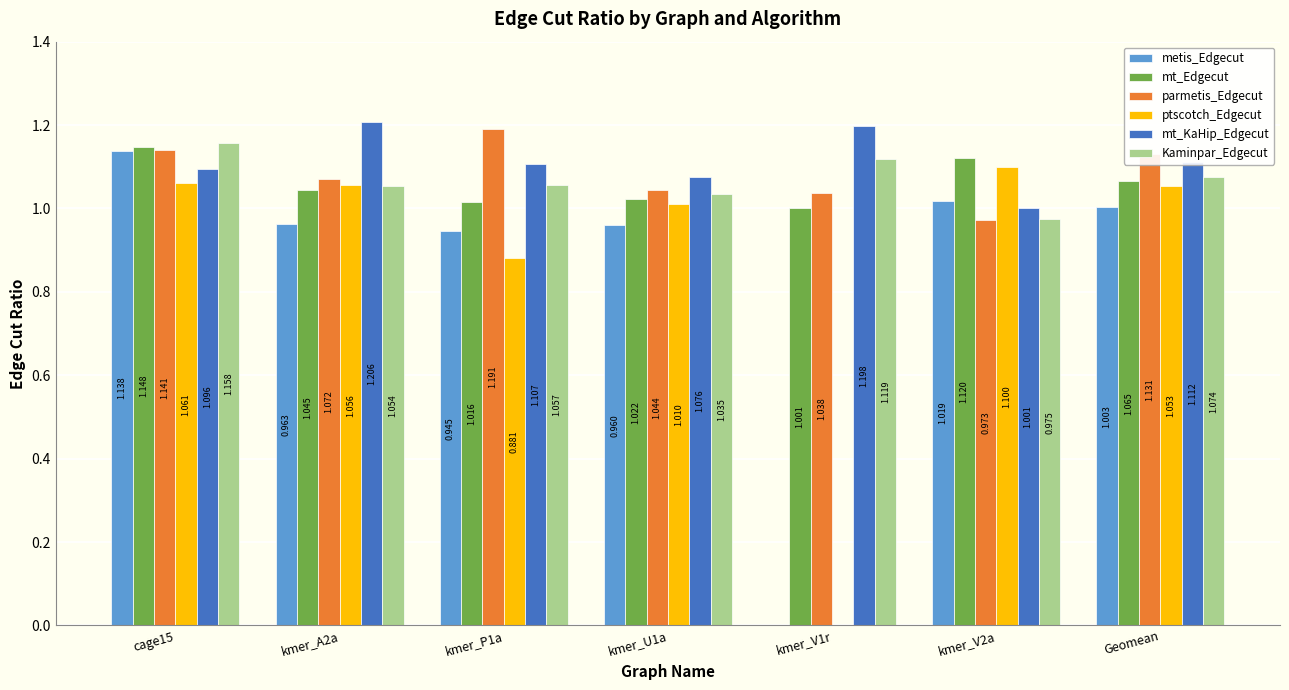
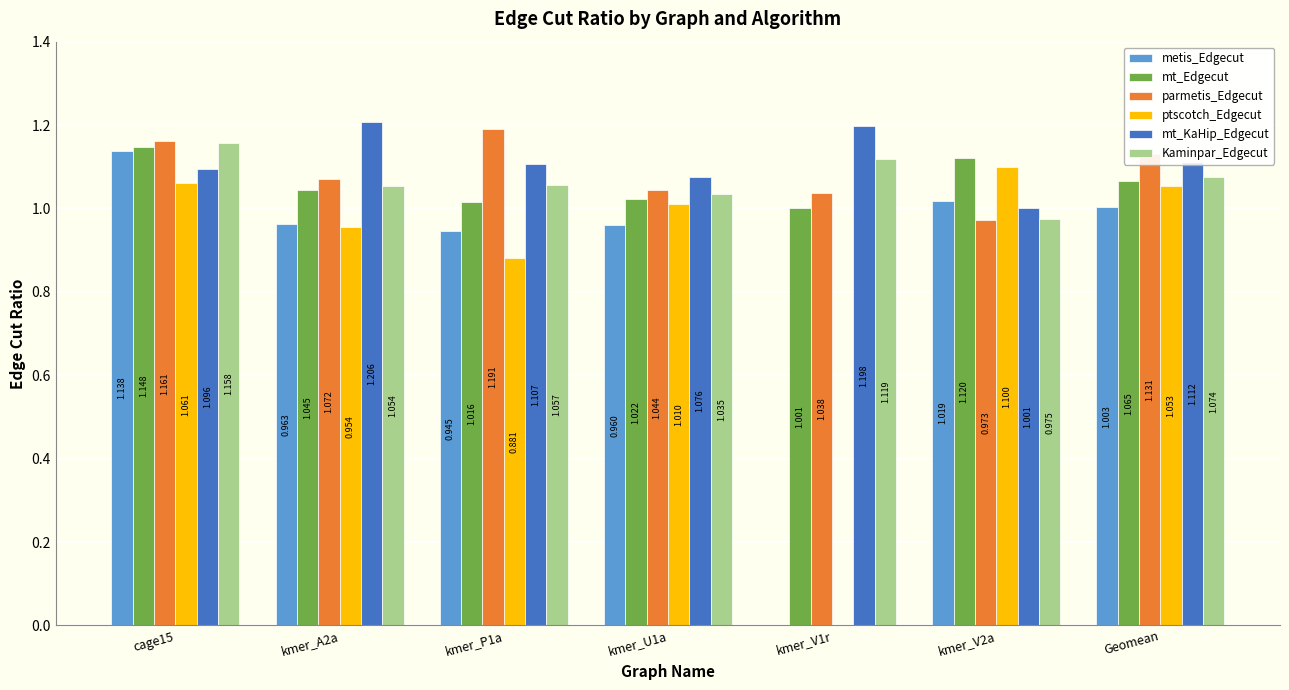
parmetis_Edgecut, cage15: 1.141 -> 1.161
ptscotch_Edgecut, kmer_A2a: 1.056 -> 0.954
